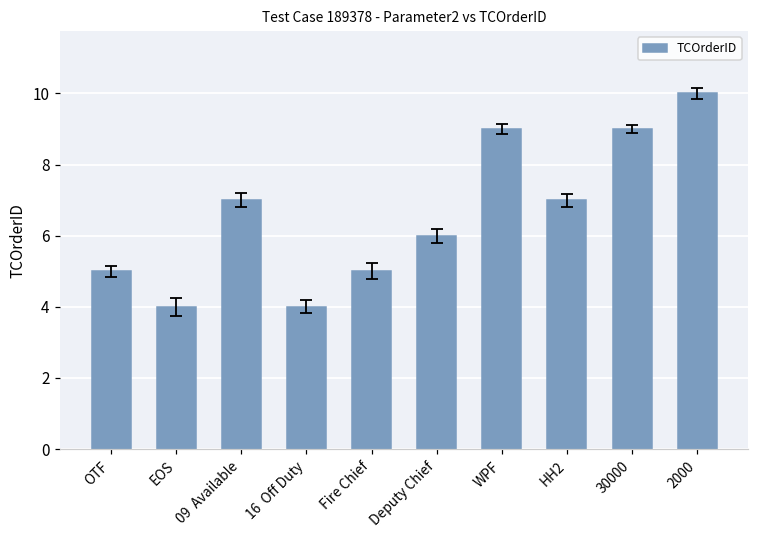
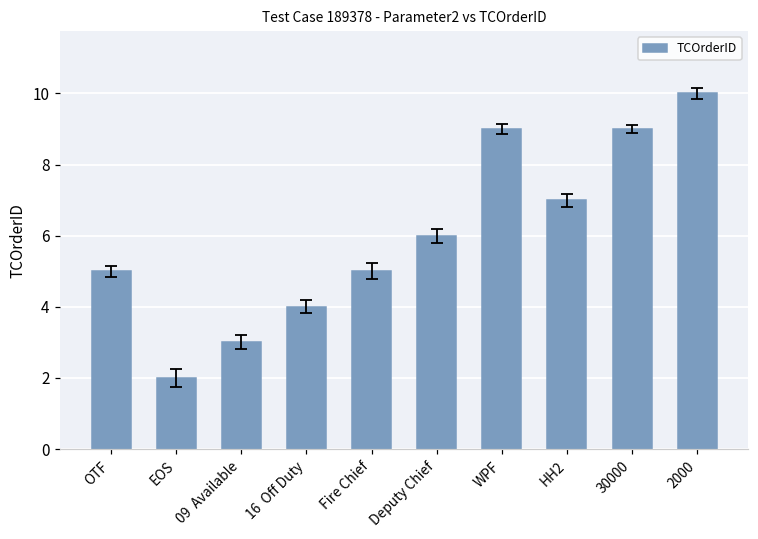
TCOrderID, EOS: 4 -> 2
TCOrderID, 09 Available: 7 -> 3
